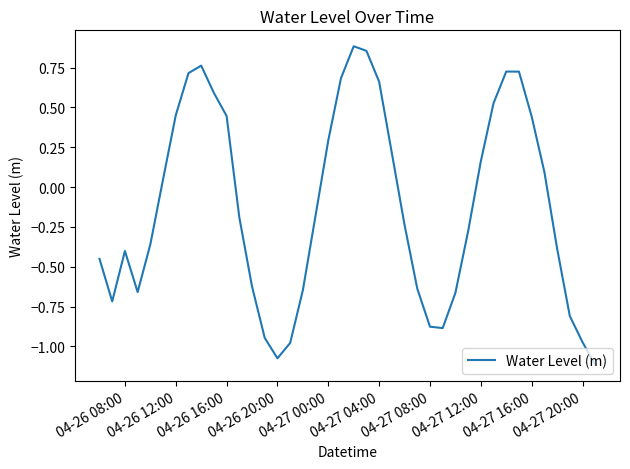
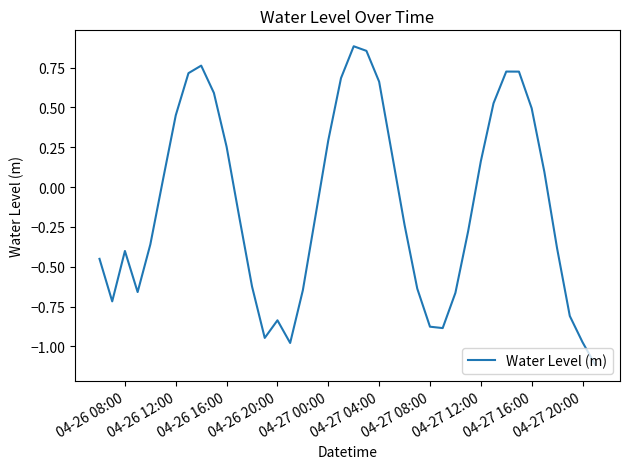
04-26 16:00: 0.45 -> 0.25
04-26 20:00: -1.08 -> -0.84
04-27 16:00: 0.44 -> 0.50
